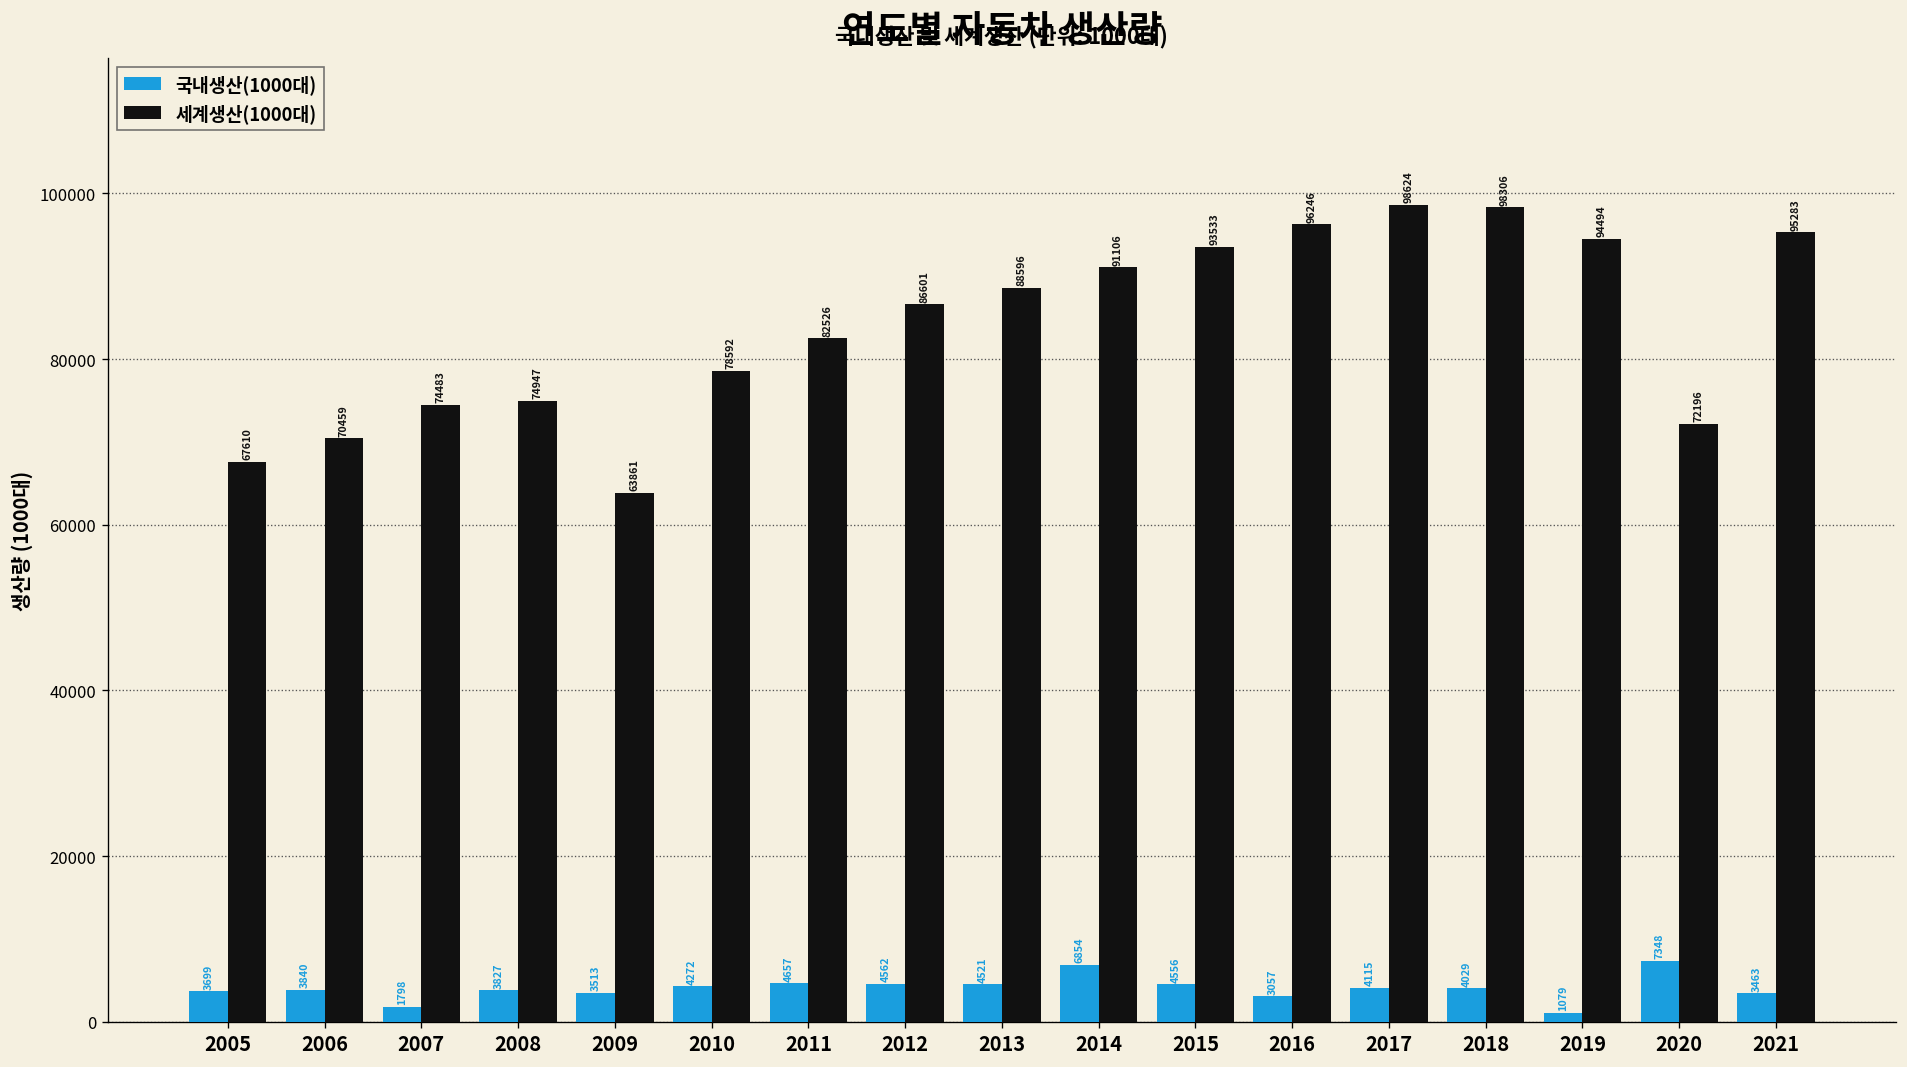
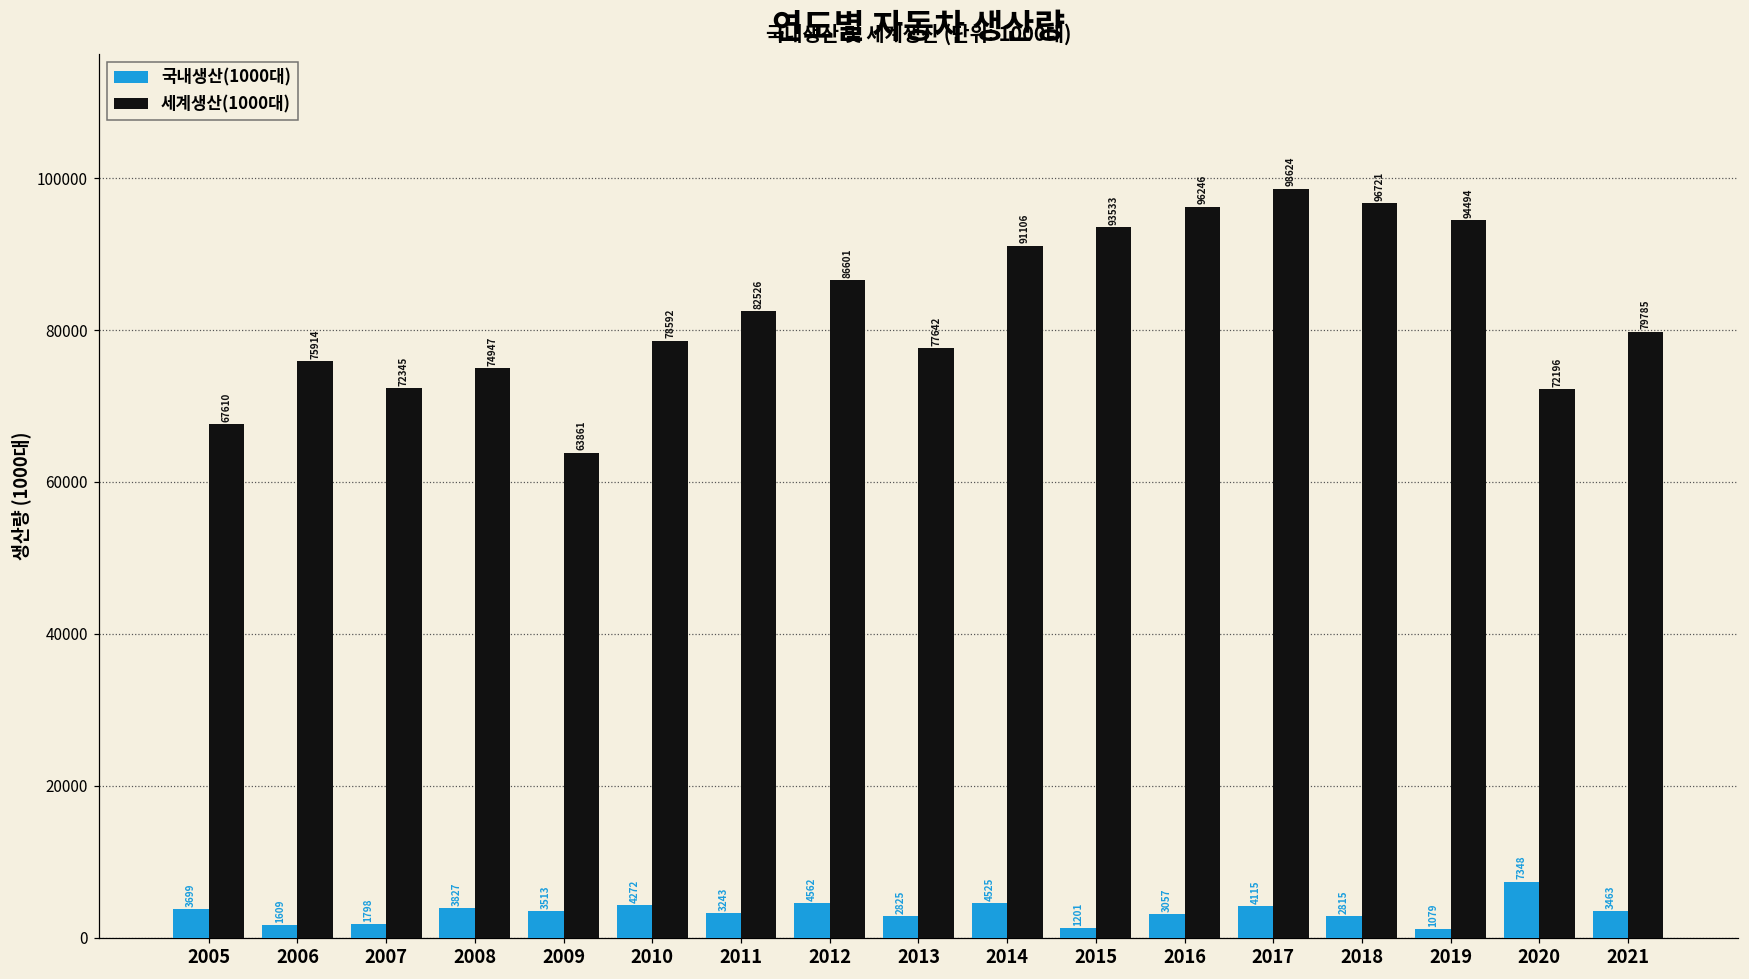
국내생산(1000대), 2006: 3840 -> 1609
세계생산(1000대), 2006: 70459 -> 75914
세계생산(1000대), 2007: 74483 -> 72345
국내생산(1000대), 2011: 4657 -> 3243
국내생산(1000대), 2013: 4521 -> 2825
세계생산(1000대), 2013: 88596 -> 77642
국내생산(1000대), 2014: 6854 -> 4525
국내생산(1000대), 2015: 4556 -> 1201
국내생산(1000대), 2018: 4029 -> 2815
세계생산(1000대), 2018: 98306 -> 96721
세계생산(1000대), 2021: 95283 -> 79785
